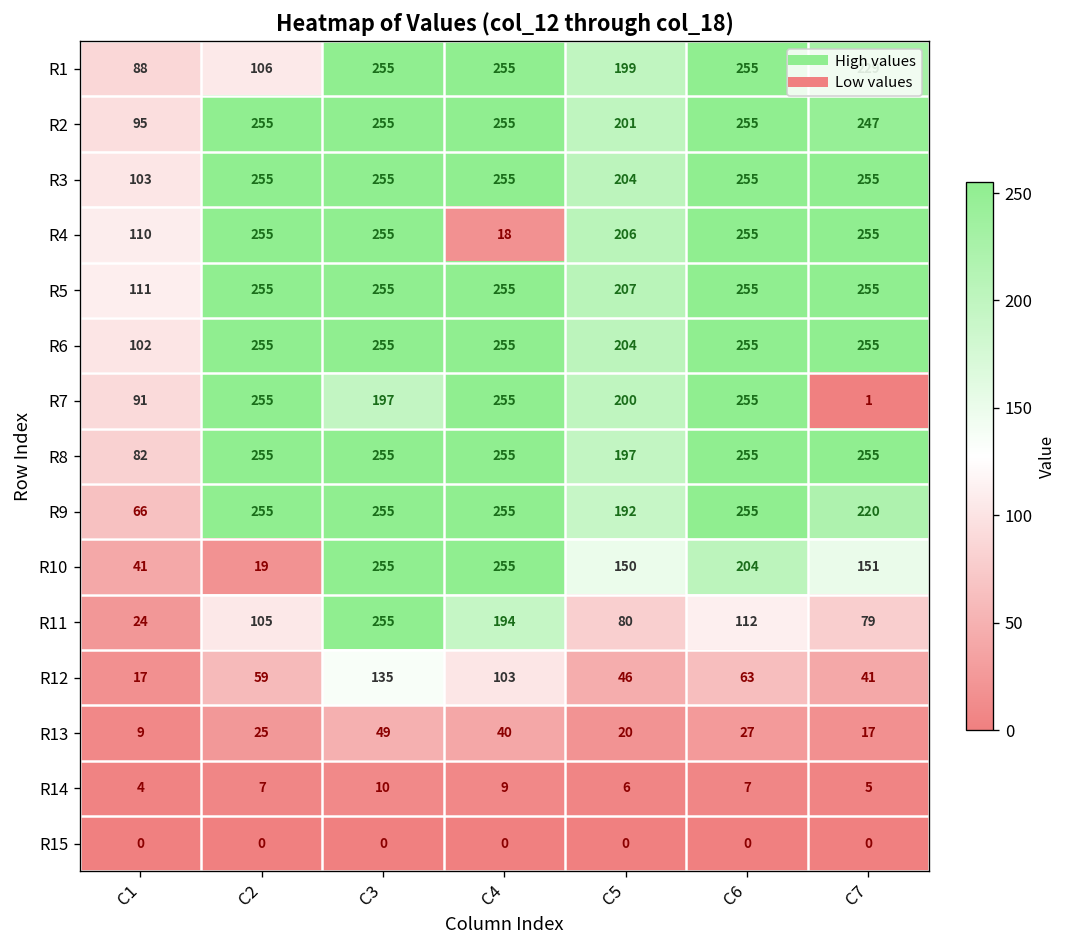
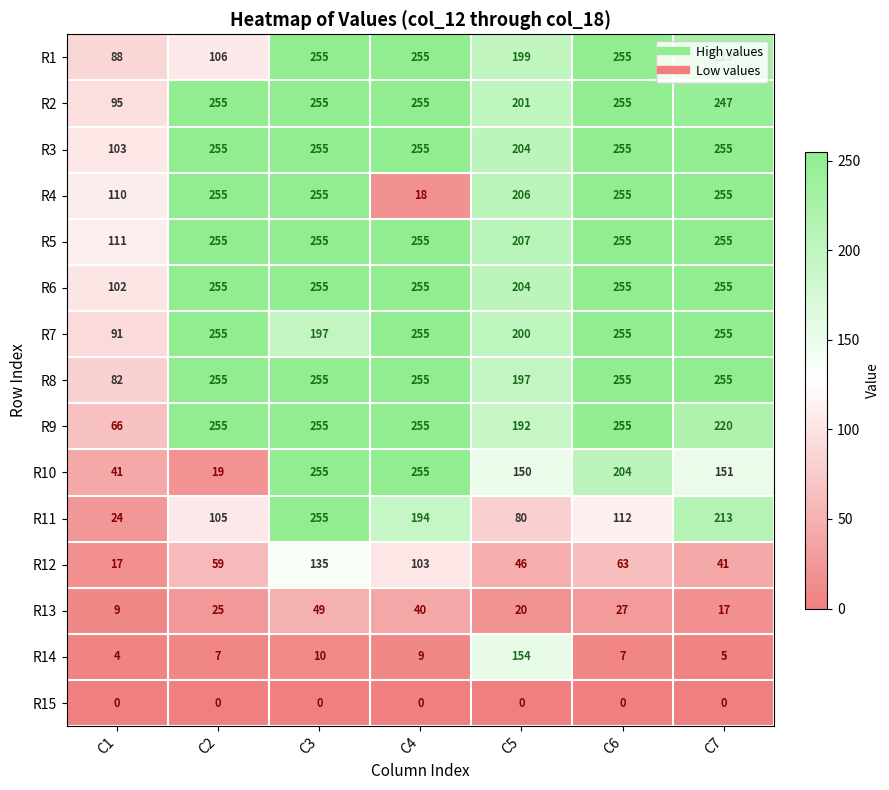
R7, C7: 1 -> 255
R11, C7: 79 -> 213
R14, C5: 6 -> 154
